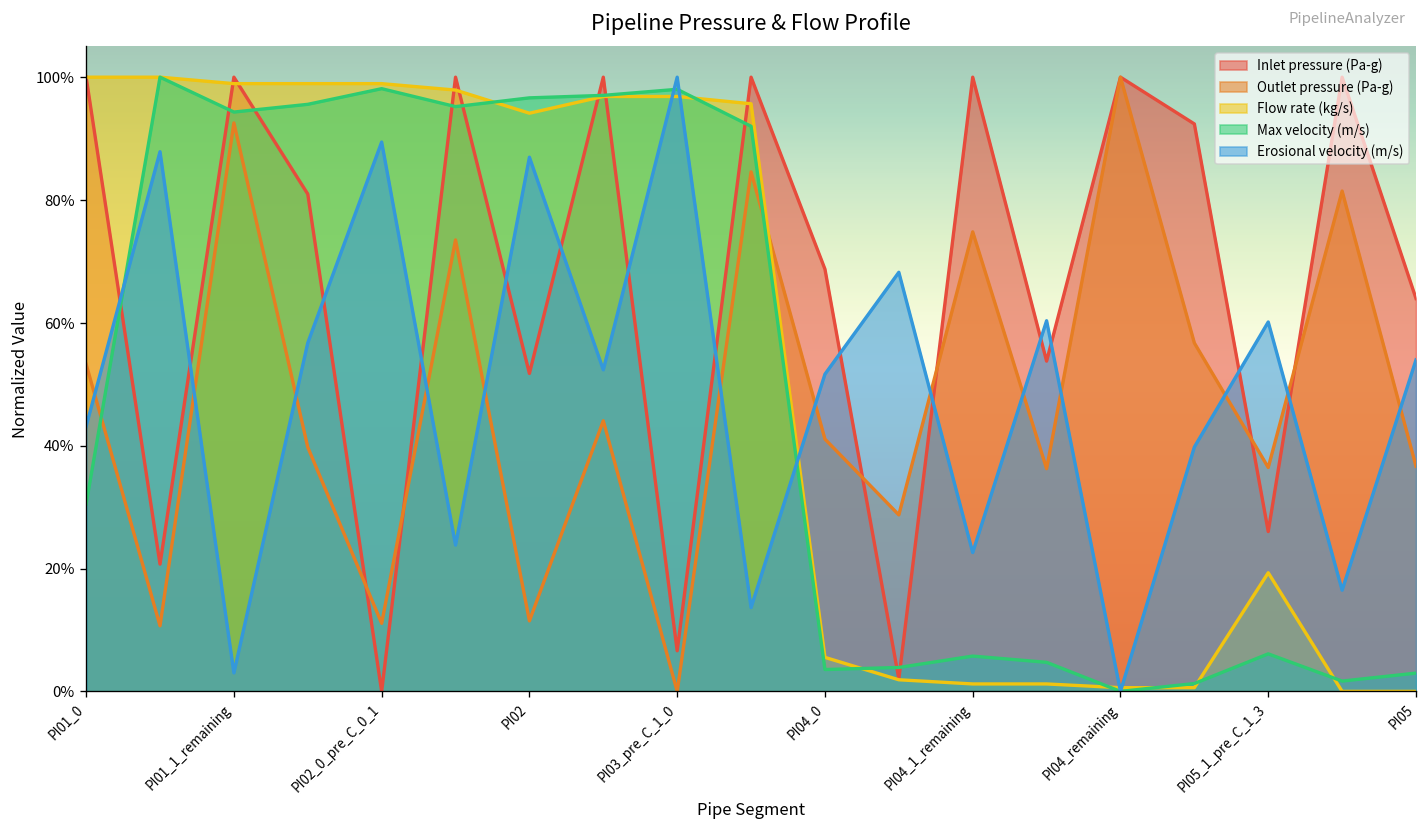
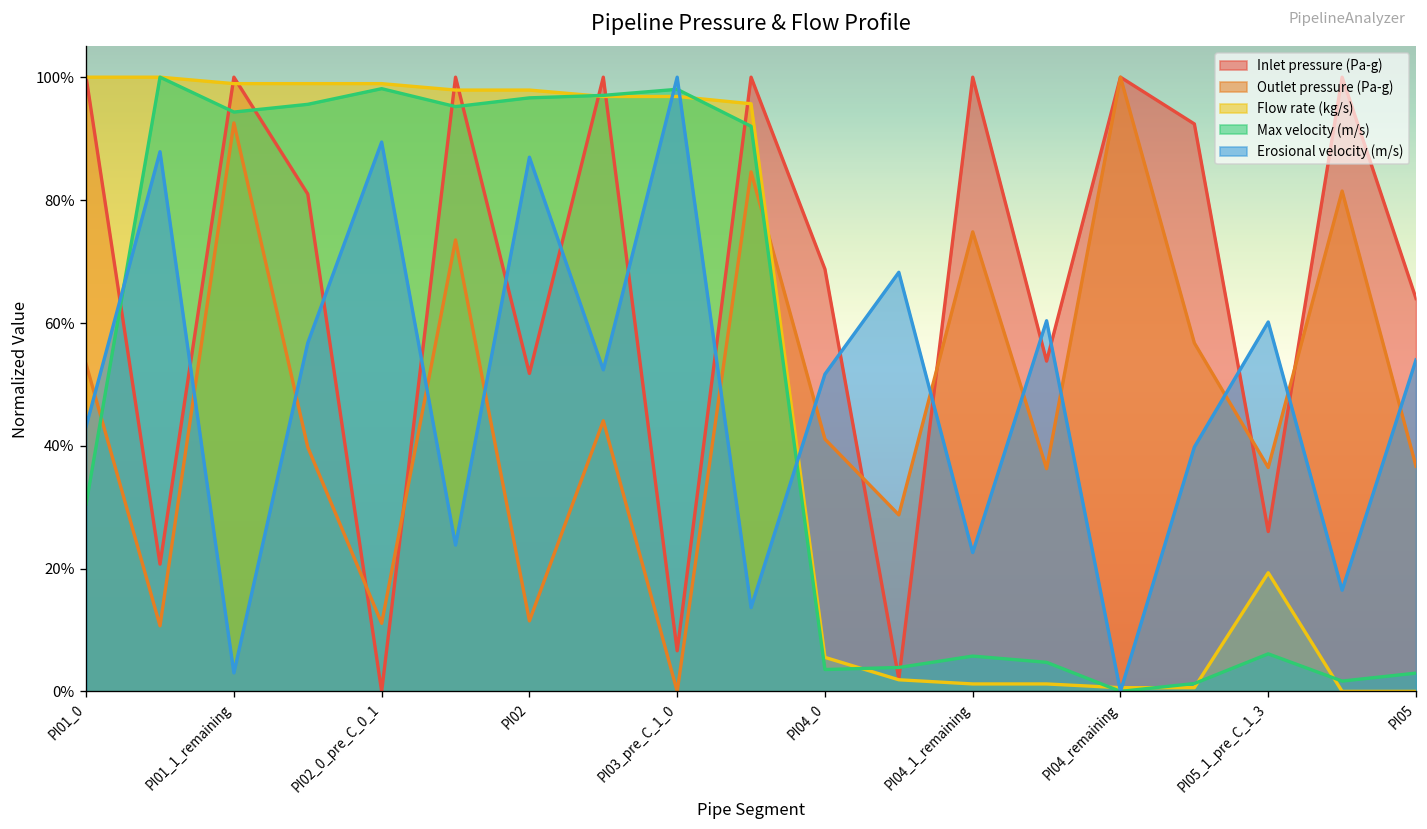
Flow rate (kg/s), PI02: 94% -> 98%
